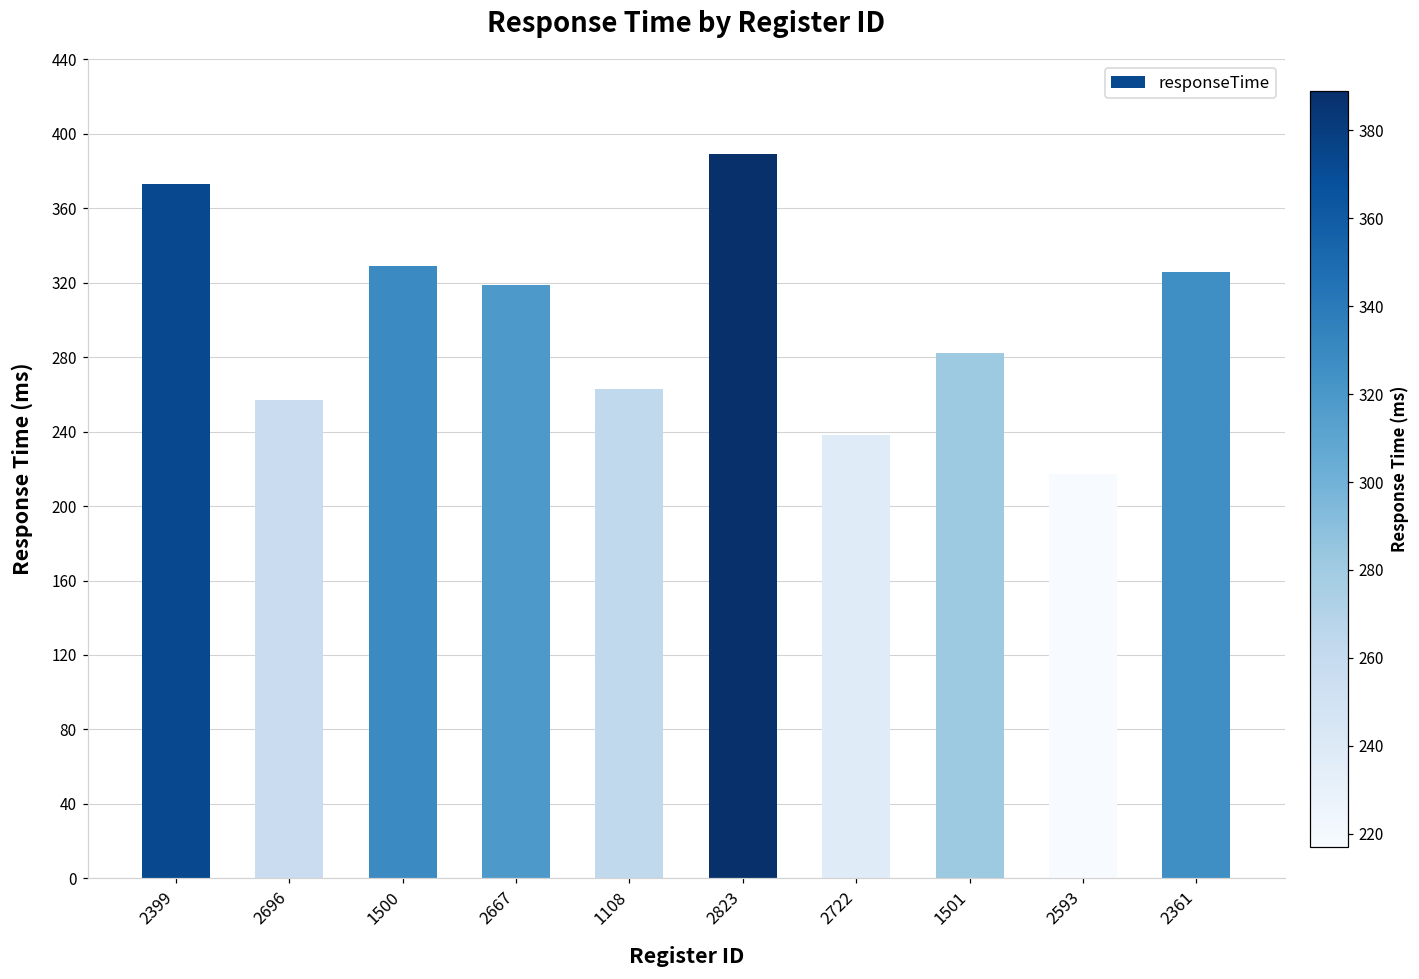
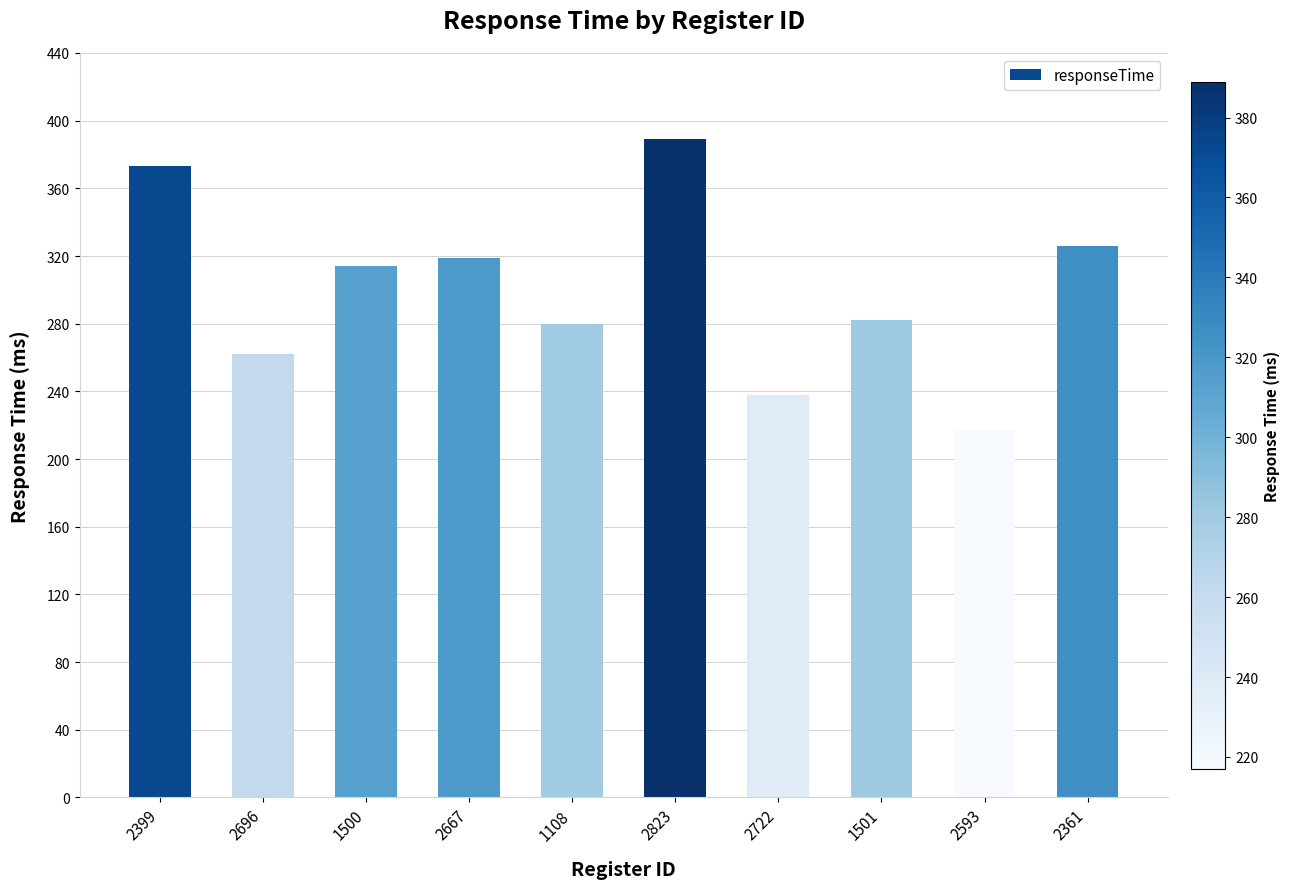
2696: 257 -> 262
1500: 329 -> 314
1108: 263 -> 280
